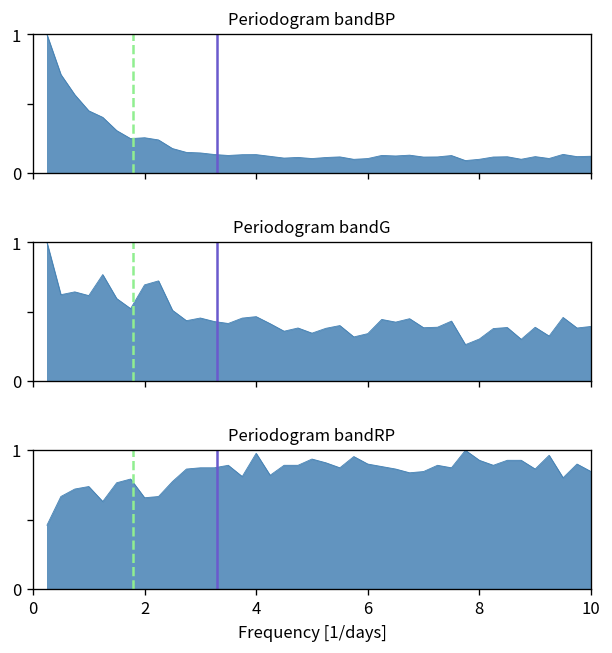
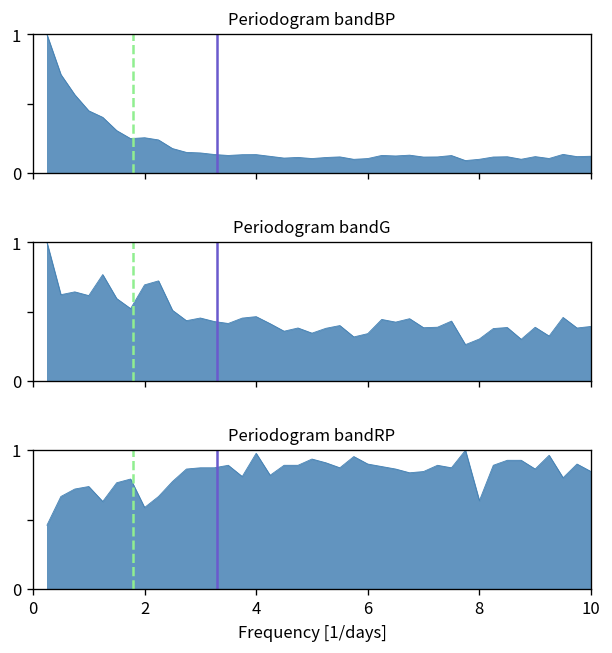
Periodogram bandRP, 2: 0.66 -> 0.59
Periodogram bandRP, 8: 0.93 -> 0.64
